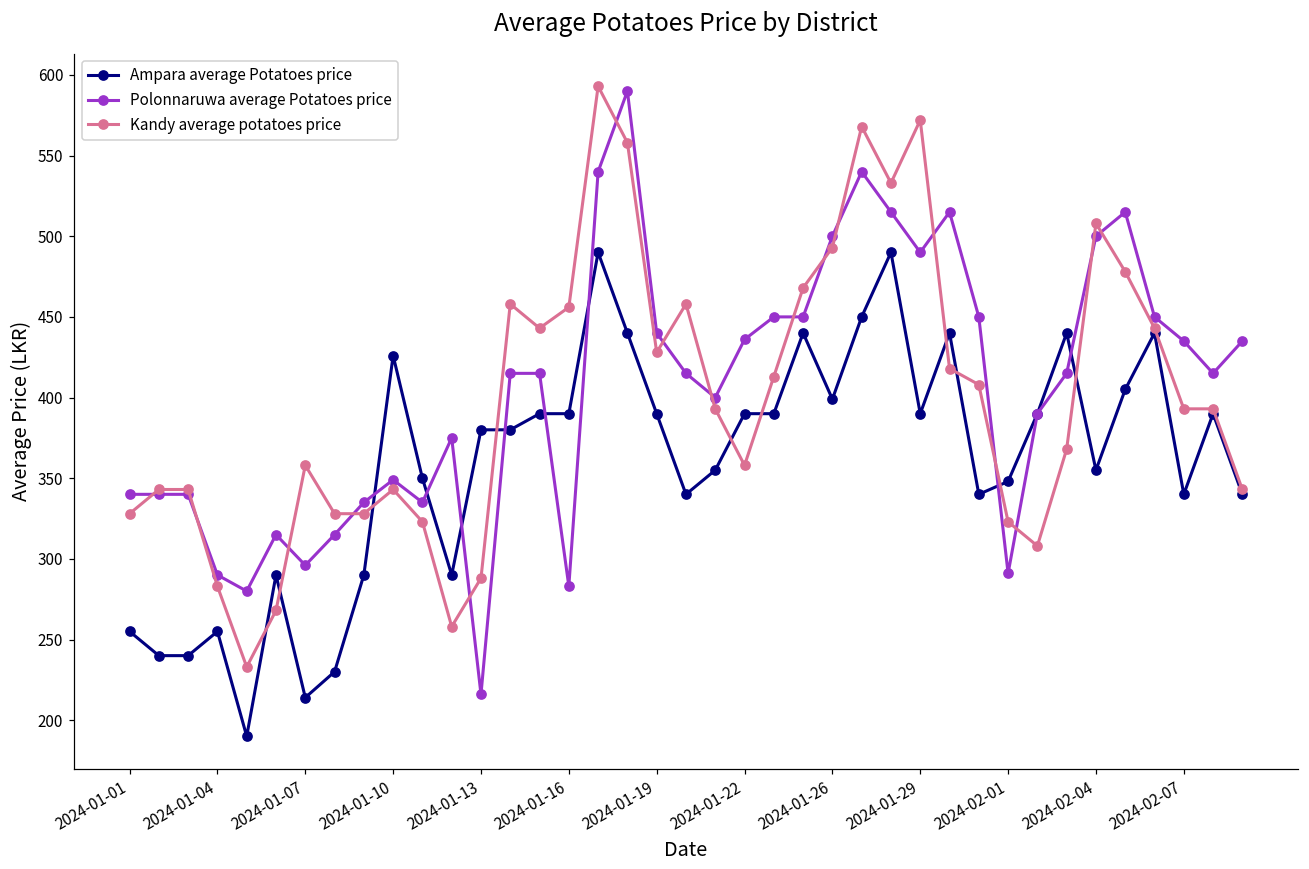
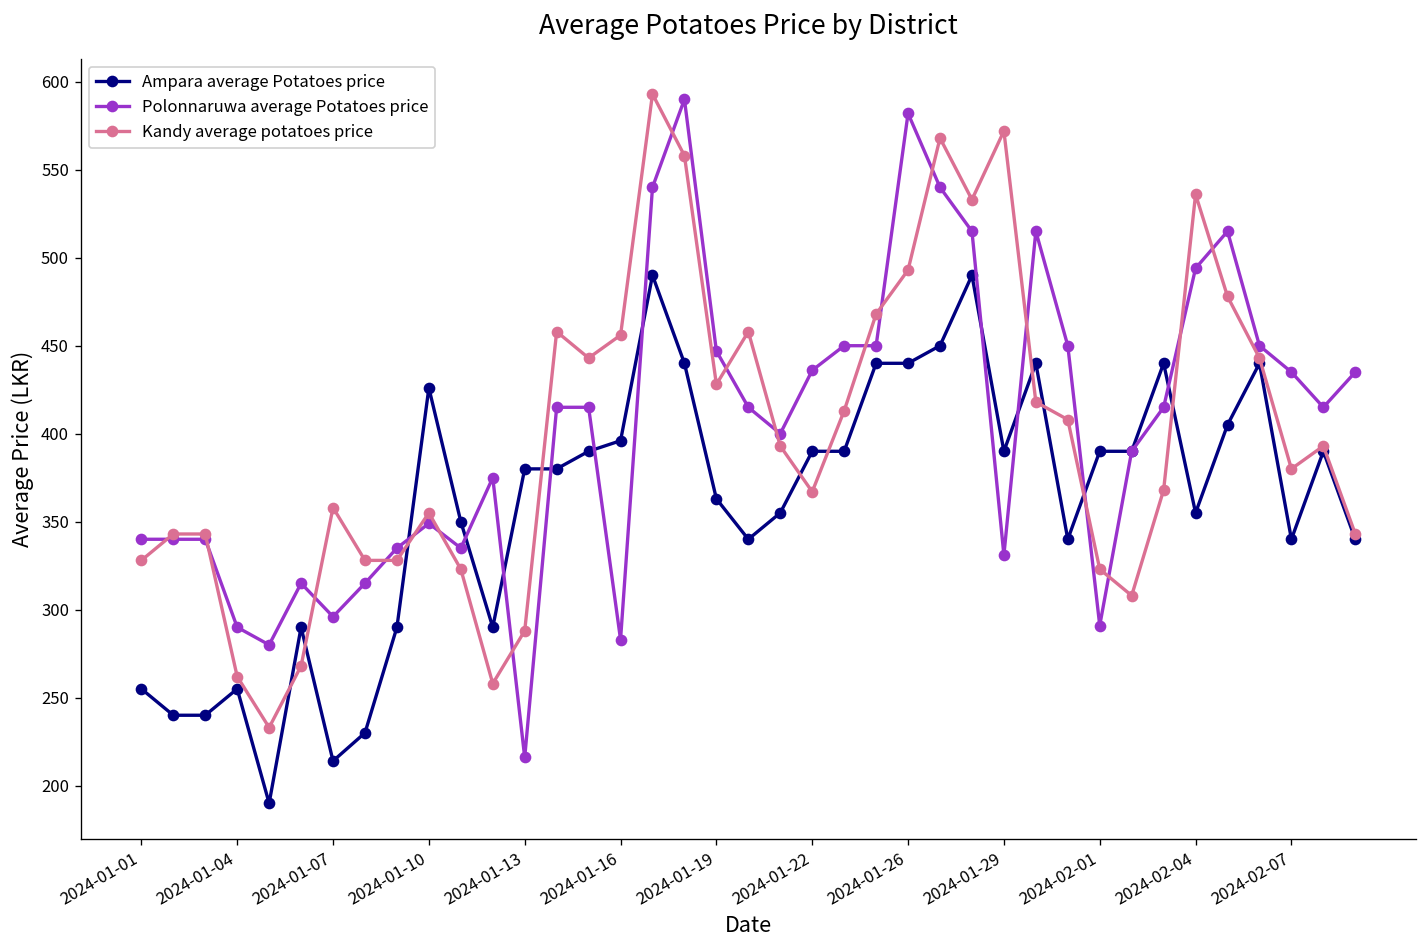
Kandy average potatoes price, 2024-01-04: 283 -> 262
Kandy average potatoes price, 2024-01-10: 343 -> 355
Ampara average Potatoes price, 2024-01-16: 390 -> 396
Ampara average Potatoes price, 2024-01-19: 390 -> 363
Polonnaruwa average Potatoes price, 2024-01-19: 440 -> 447
Kandy average potatoes price, 2024-01-22: 358 -> 367
Ampara average Potatoes price, 2024-01-26: 399 -> 440
Polonnaruwa average Potatoes price, 2024-01-26: 500 -> 582
Polonnaruwa average Potatoes price, 2024-01-29: 490 -> 331
Ampara average Potatoes price, 2024-02-01: 348 -> 390
Polonnaruwa average Potatoes price, 2024-02-04: 500 -> 494
Kandy average potatoes price, 2024-02-04: 508 -> 536
Kandy average potatoes price, 2024-02-07: 393 -> 380
